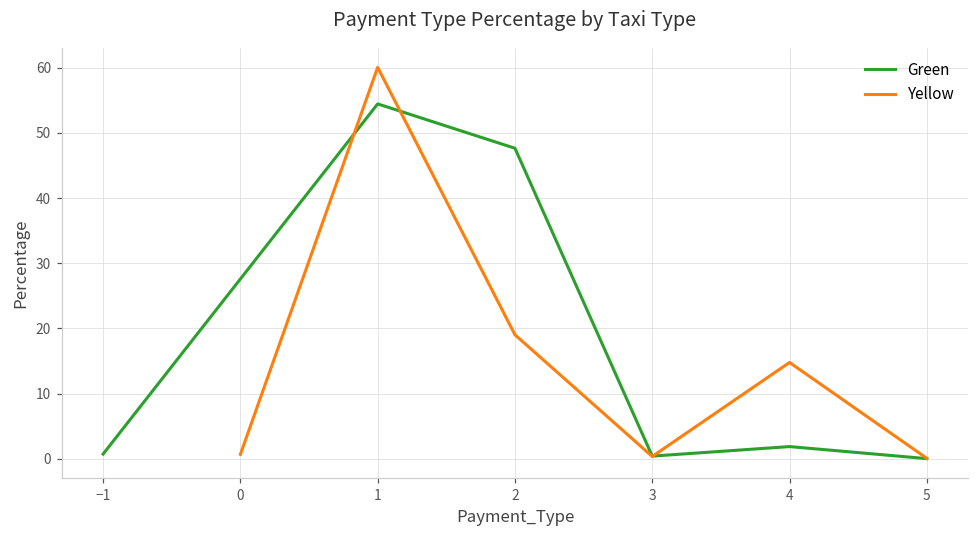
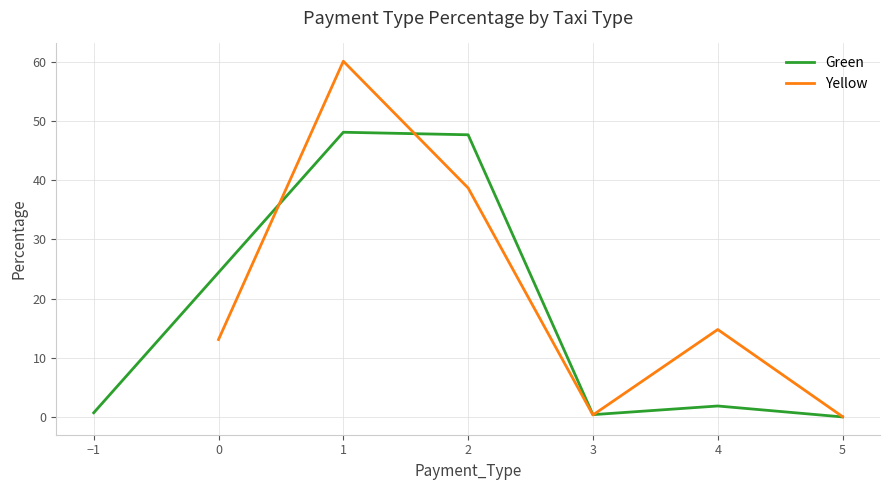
Yellow, 0: 1 -> 13
Green, 1: 54 -> 48
Yellow, 2: 19 -> 39
